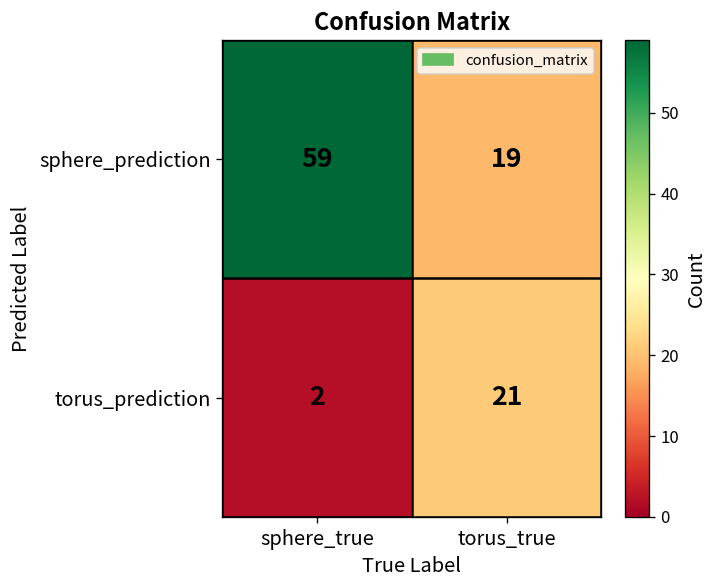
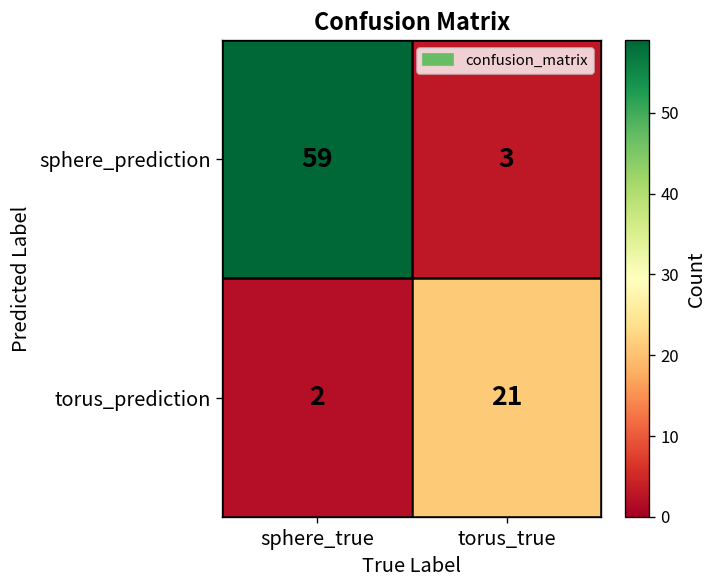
sphere_prediction, torus_true: 19 -> 3
